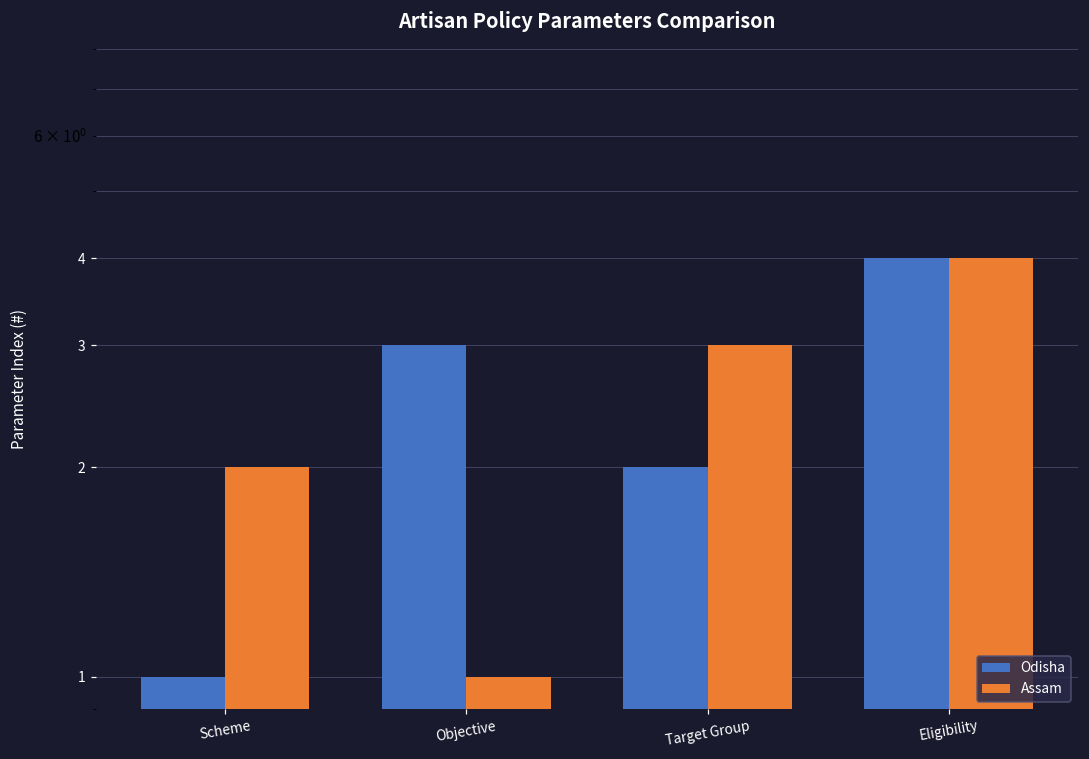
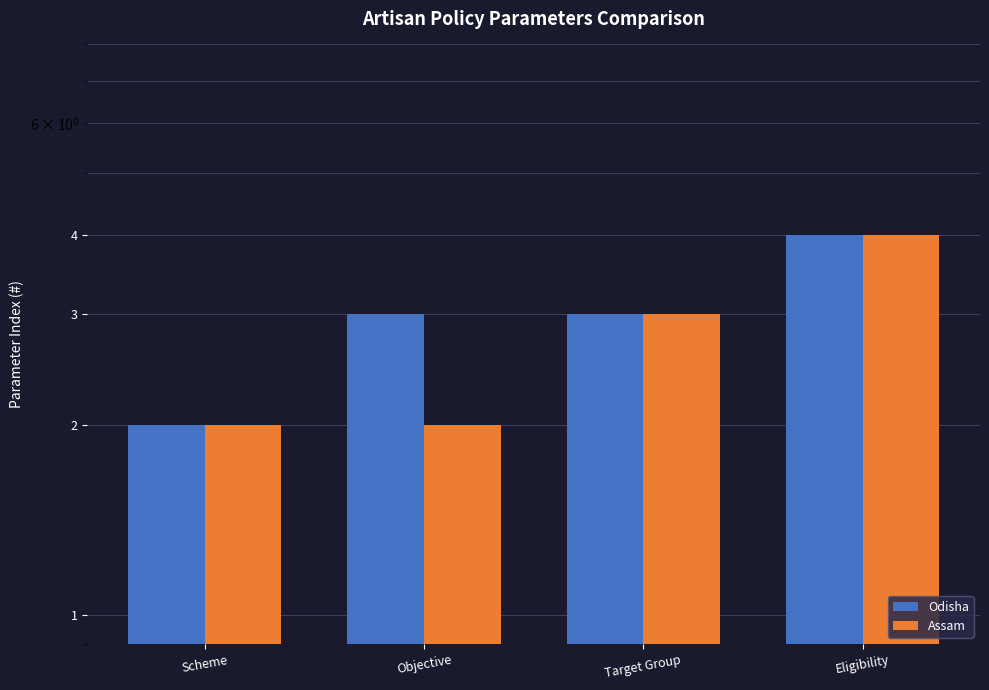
Odisha, Scheme: 1 -> 2
Assam, Objective: 1 -> 2
Odisha, Target Group: 2 -> 3
